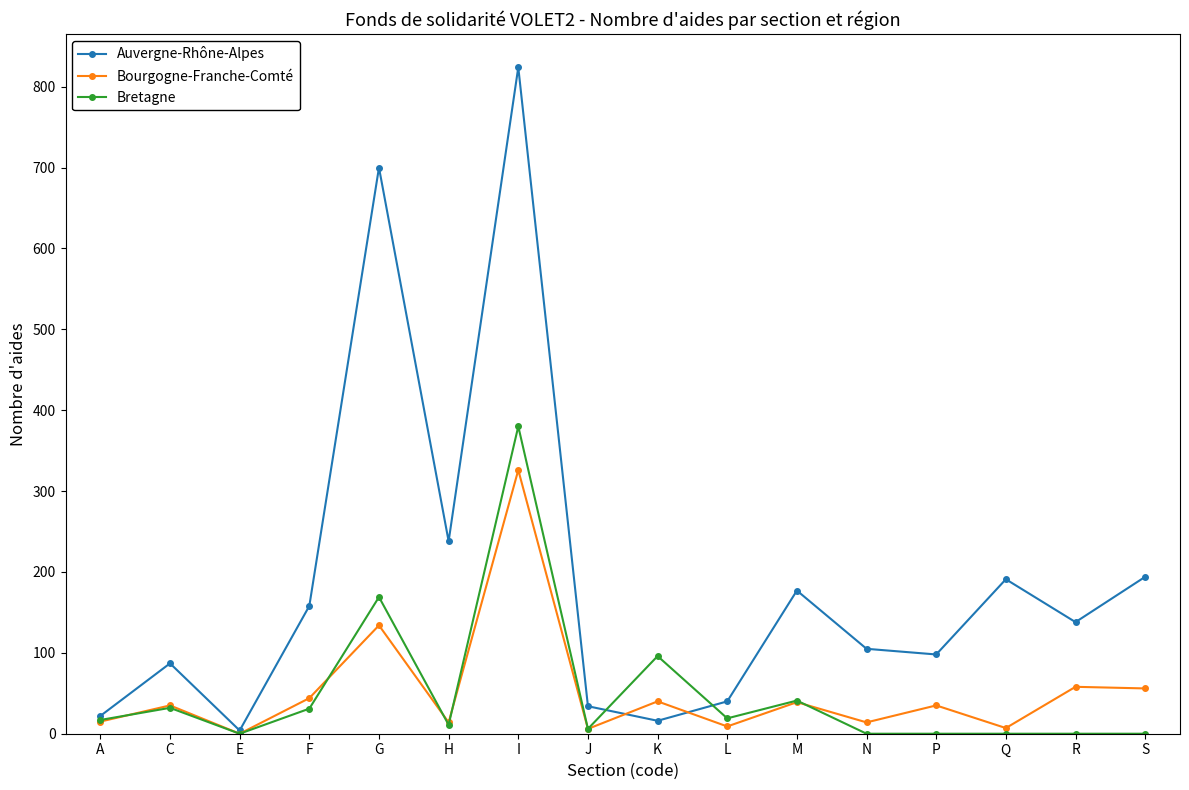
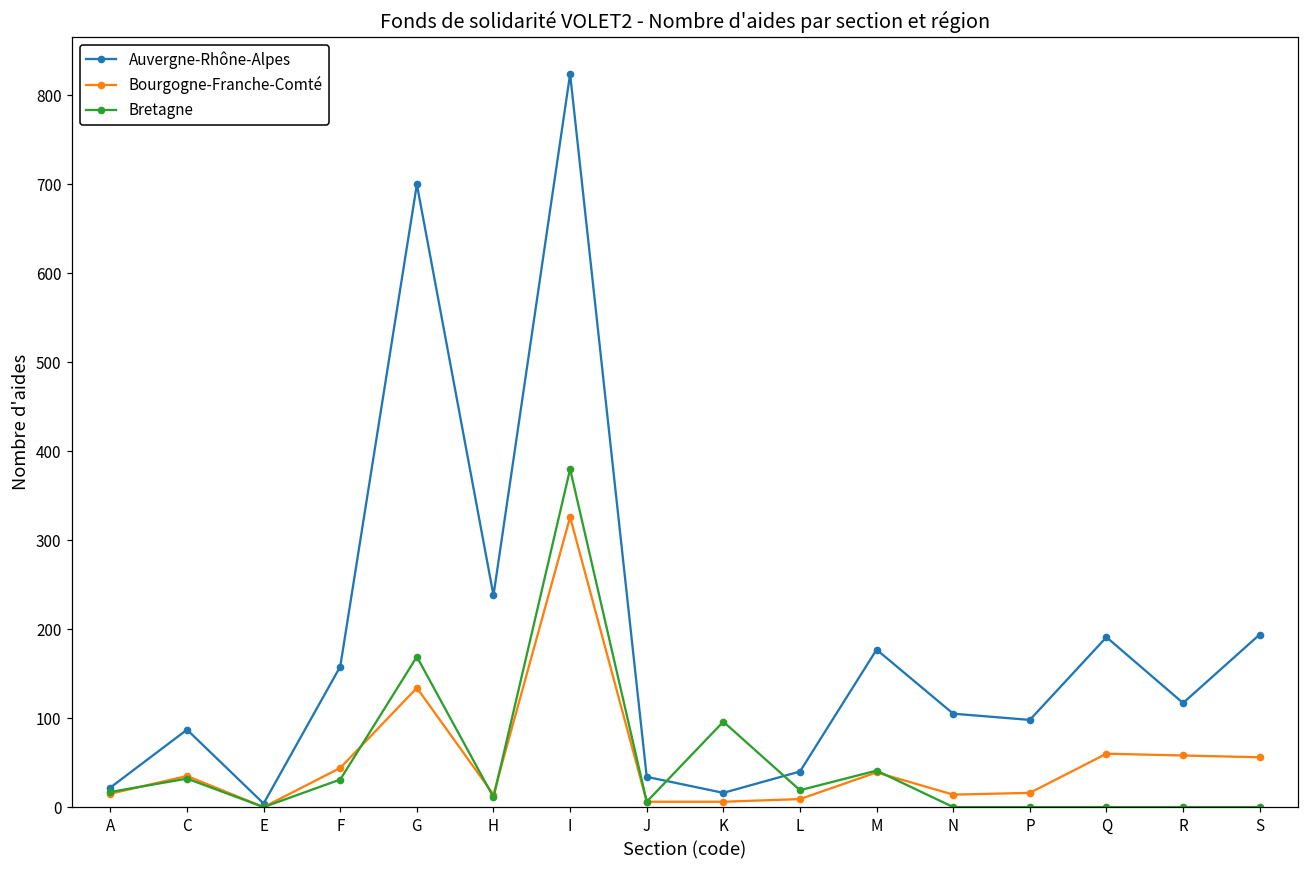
Bourgogne-Franche-Comté, K: 40 -> 10
Bourgogne-Franche-Comté, P: 40 -> 20
Bourgogne-Franche-Comté, Q: 10 -> 60
Auvergne-Rhône-Alpes, R: 140 -> 120
